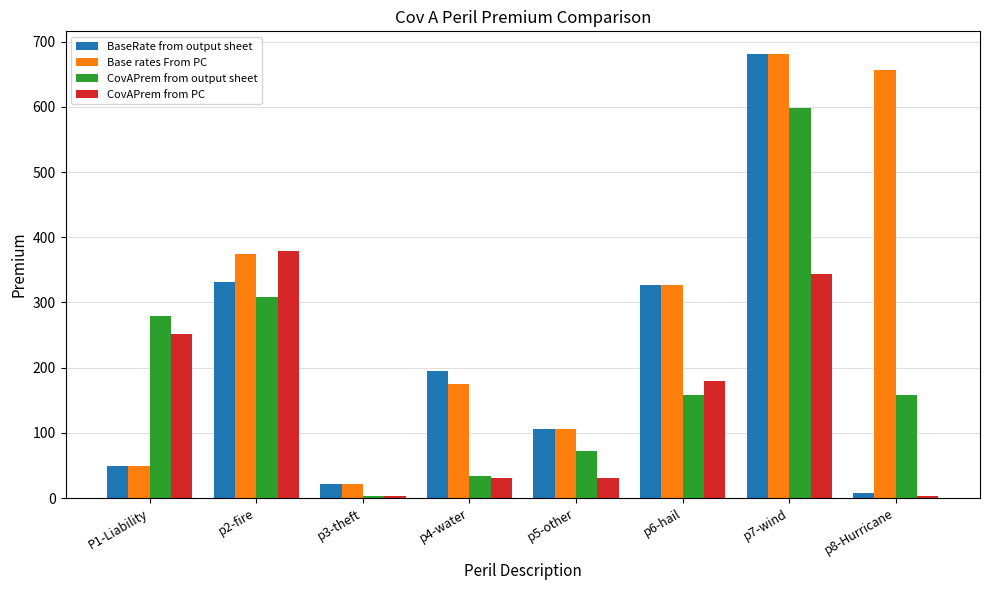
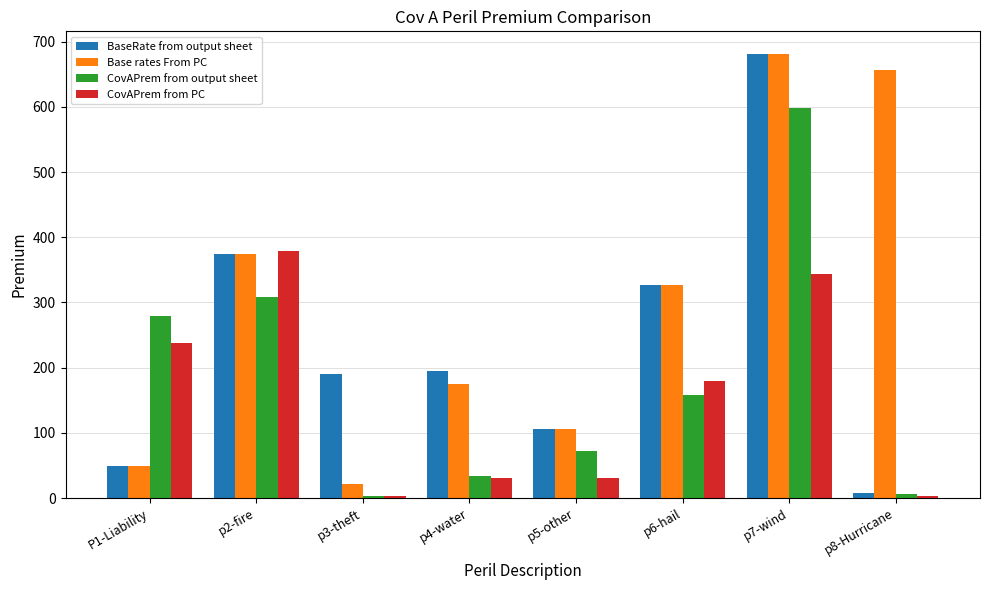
CovAPrem from PC, P1-Liability: 250 -> 240
BaseRate from output sheet, p2-fire: 330 -> 370
BaseRate from output sheet, p3-theft: 20 -> 190
CovAPrem from output sheet, p8-Hurricane: 160 -> 10
